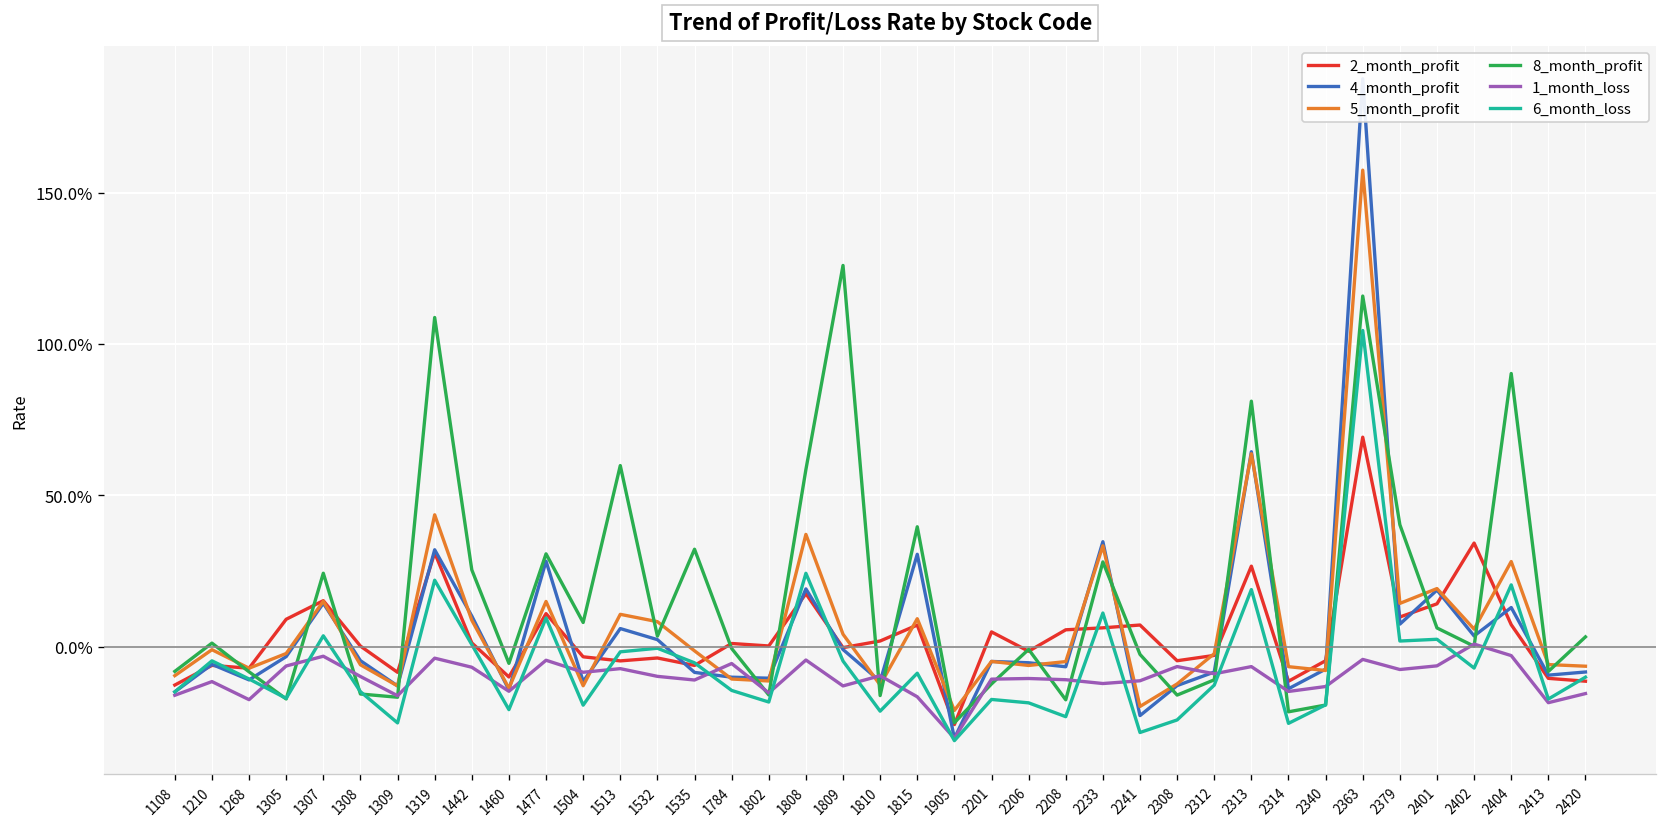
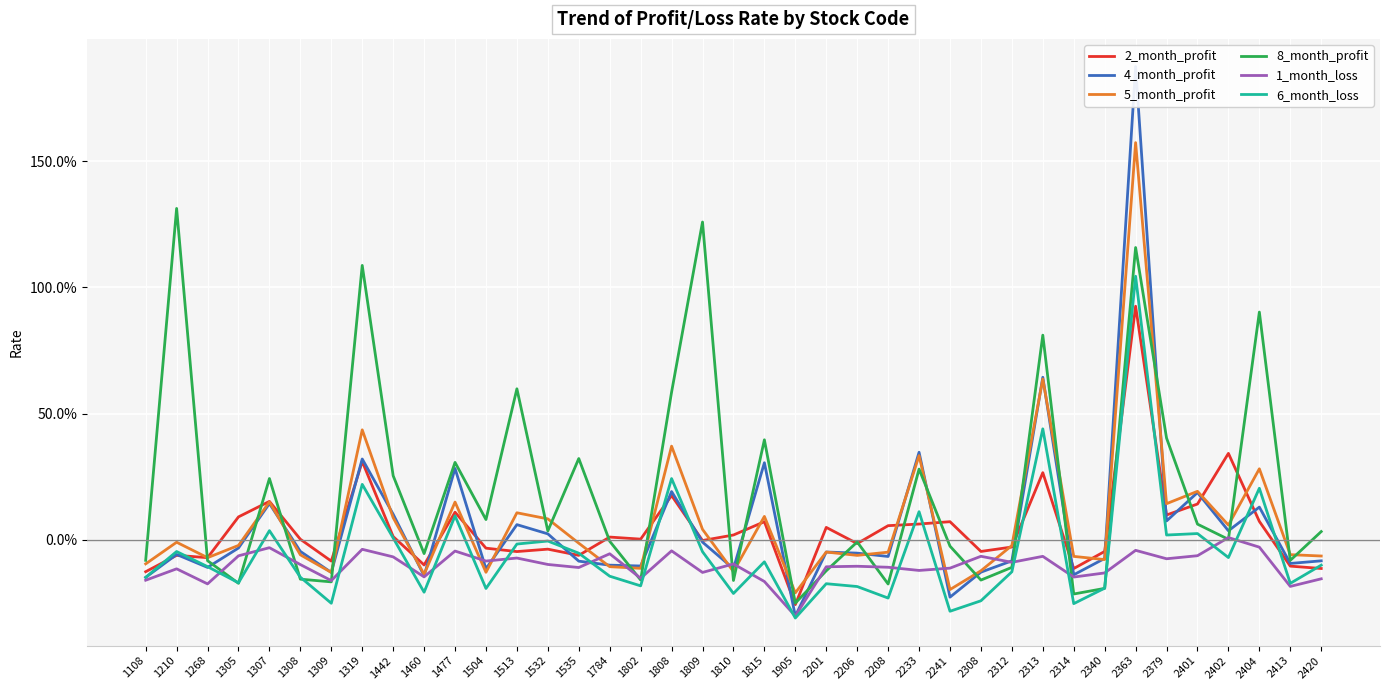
8_month_profit, 1210: 1% -> 131%
6_month_loss, 2313: 19% -> 44%
2_month_profit, 2363: 69% -> 93%
